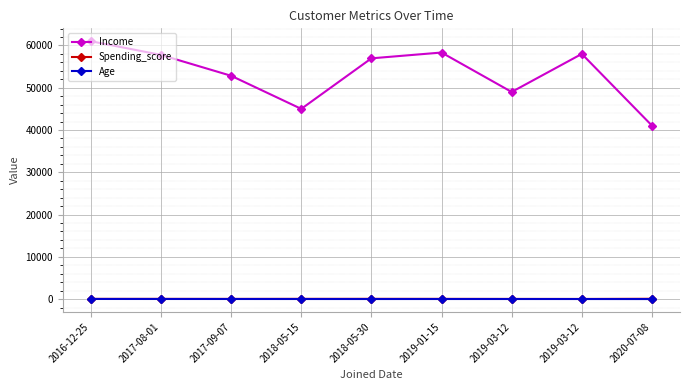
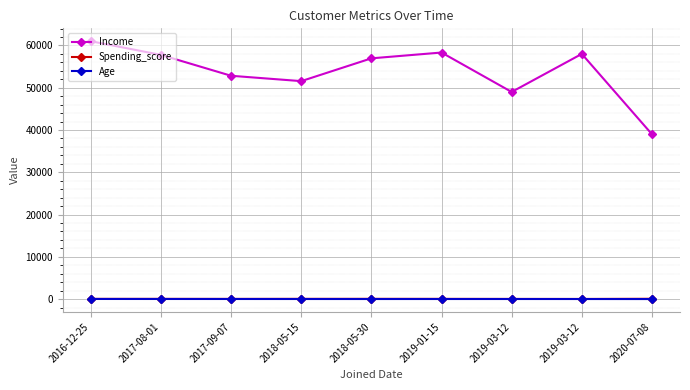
Income, 2018-05-15: 45000 -> 52000
Income, 2020-07-08: 41000 -> 39000
